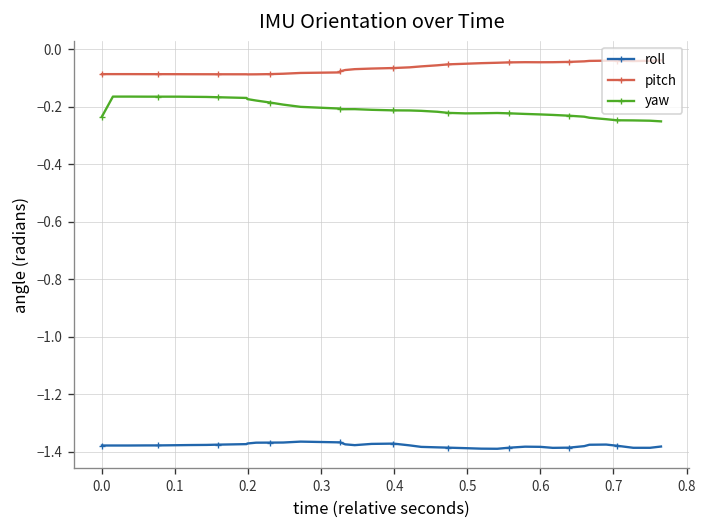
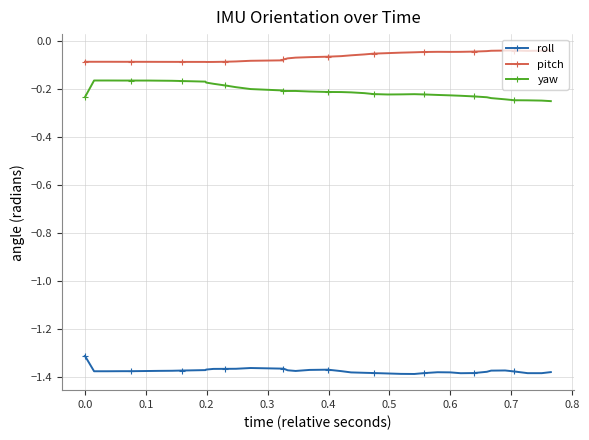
roll, 0.0: -1.38 -> -1.31
